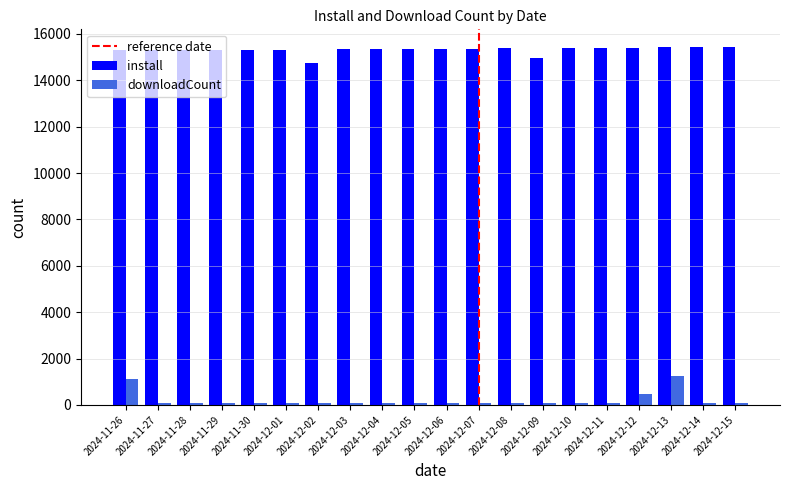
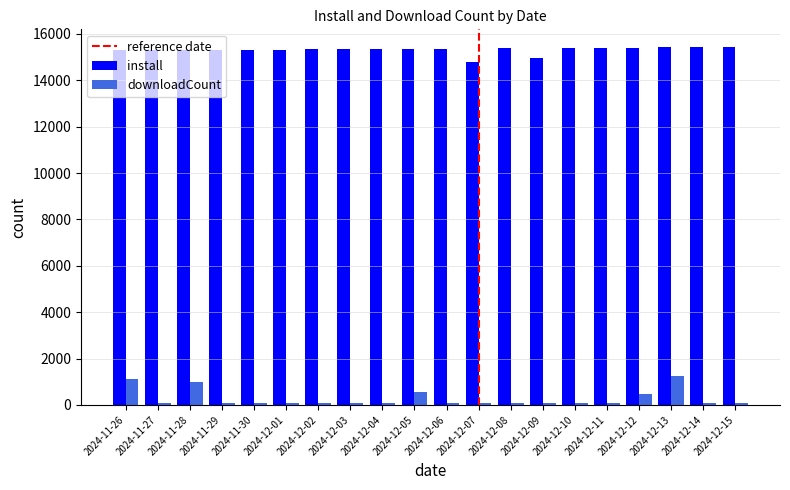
downloadCount, 2024-11-28: 100 -> 1000
install, 2024-12-02: 14800 -> 15300
downloadCount, 2024-12-05: 100 -> 500
install, 2024-12-07: 15400 -> 14800
